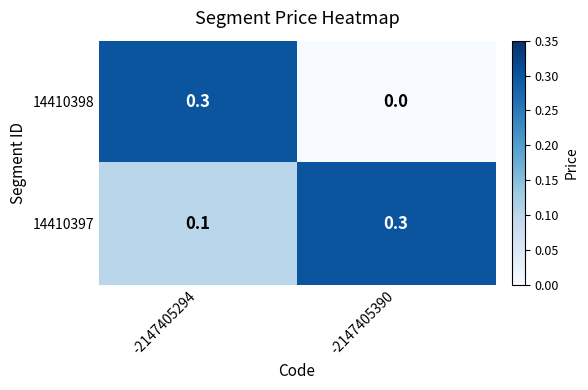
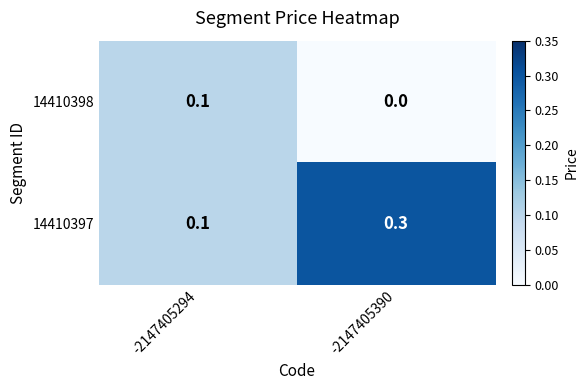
14410398, -2147405294: 0.3 -> 0.1
